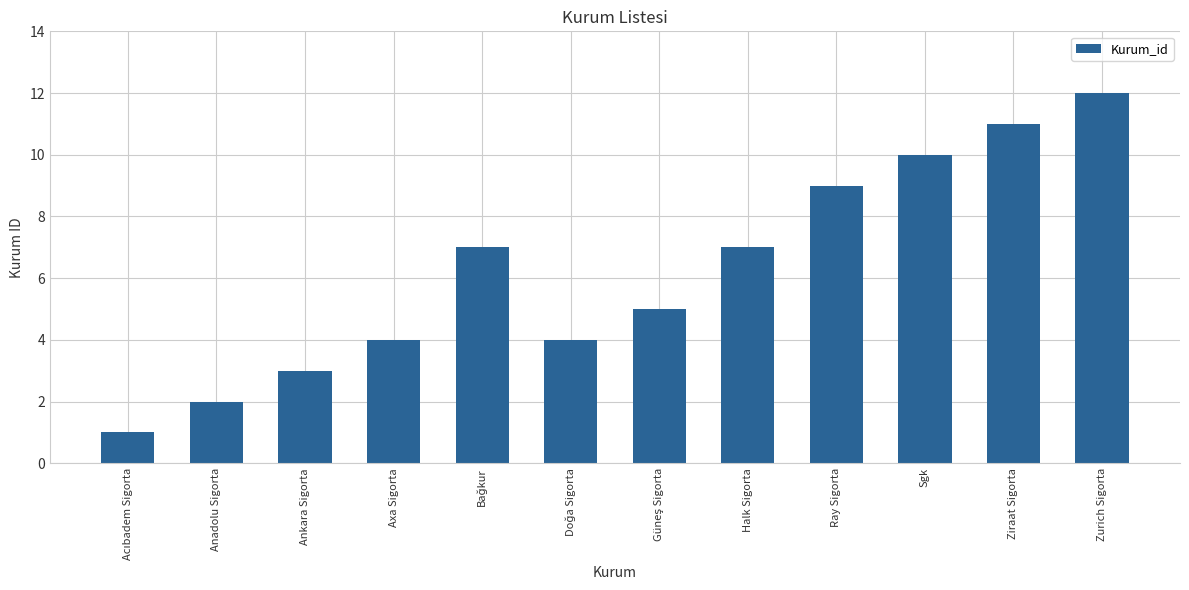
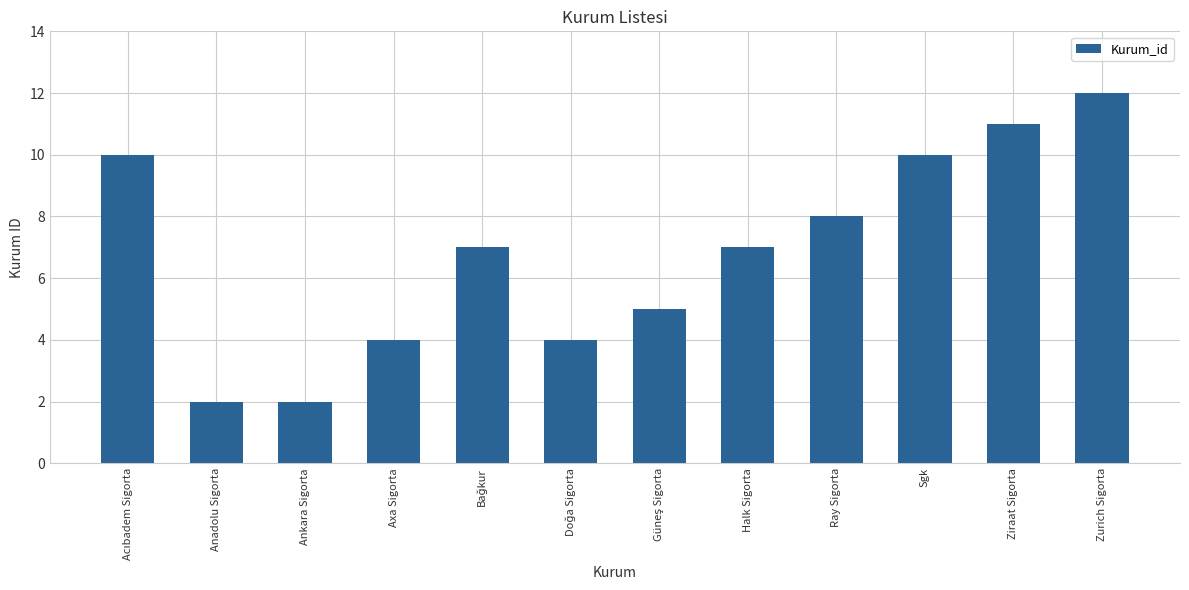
Acıbadem Sigorta: 1 -> 10
Ankara Sigorta: 3 -> 2
Ray Sigorta: 9 -> 8
